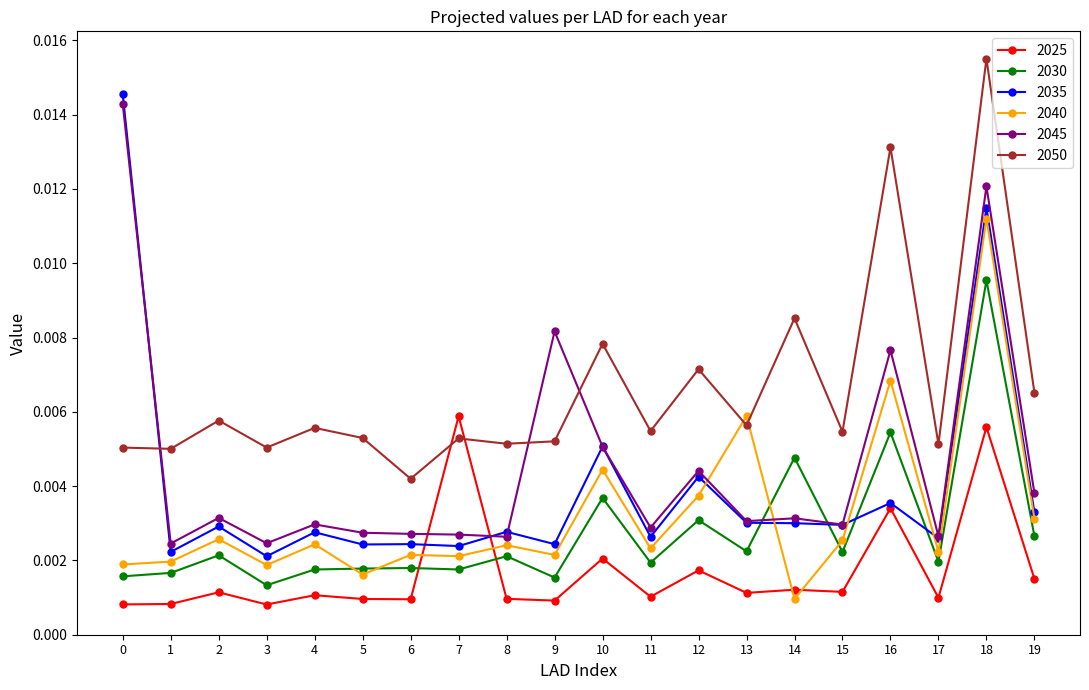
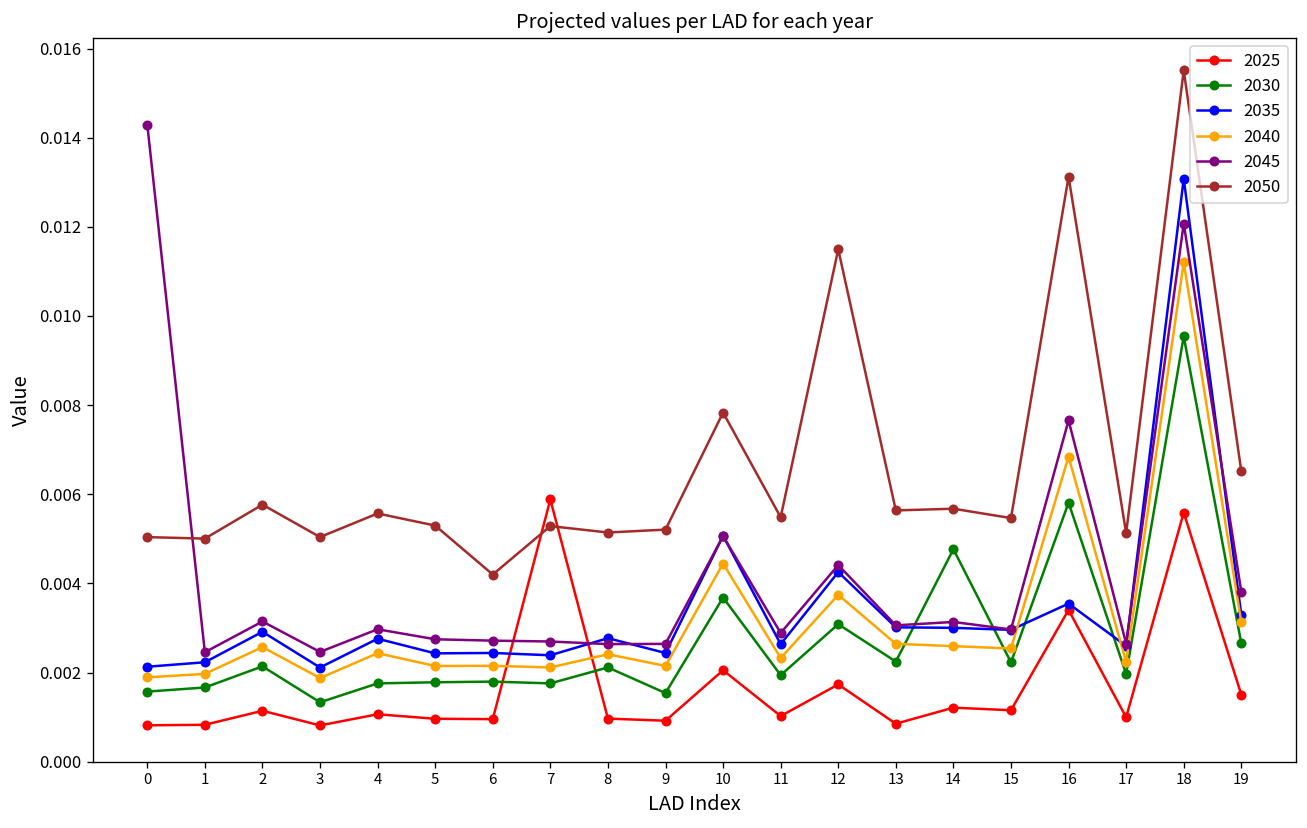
2035, 0: 0.0145 -> 0.0021
2040, 5: 0.0016 -> 0.0021
2045, 9: 0.0082 -> 0.0026
2050, 12: 0.0071 -> 0.0115
2025, 13: 0.0011 -> 0.0009
2040, 13: 0.0059 -> 0.0026
2040, 14: 0.0010 -> 0.0026
2050, 14: 0.0085 -> 0.0057
2030, 16: 0.0054 -> 0.0058
2035, 18: 0.0115 -> 0.0131
